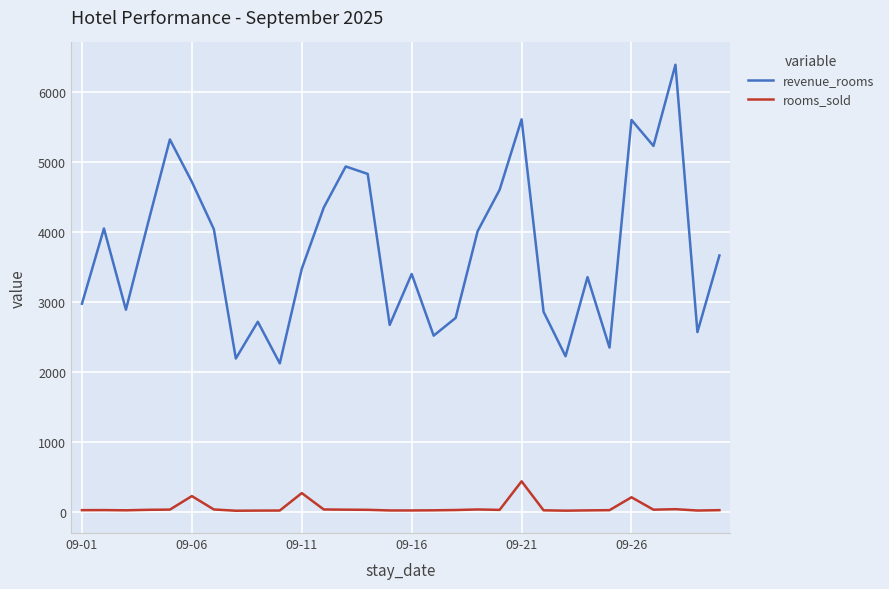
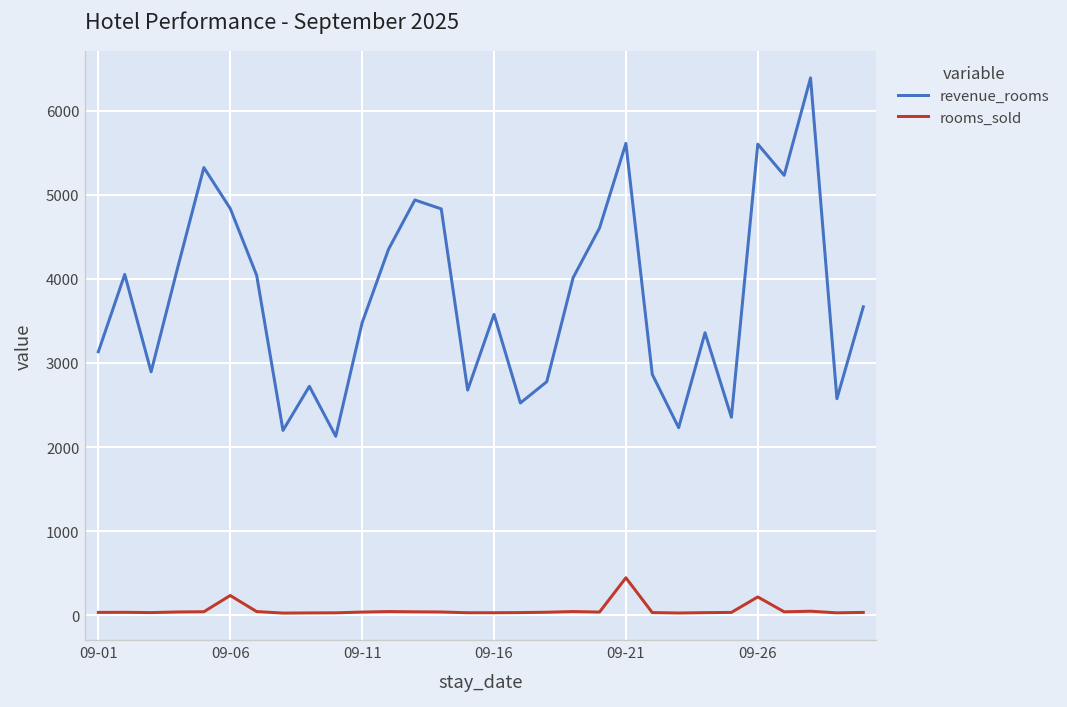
revenue_rooms, 09-01: 3000 -> 3100
revenue_rooms, 09-06: 4700 -> 4800
rooms_sold, 09-11: 300 -> 0
revenue_rooms, 09-16: 3400 -> 3600
